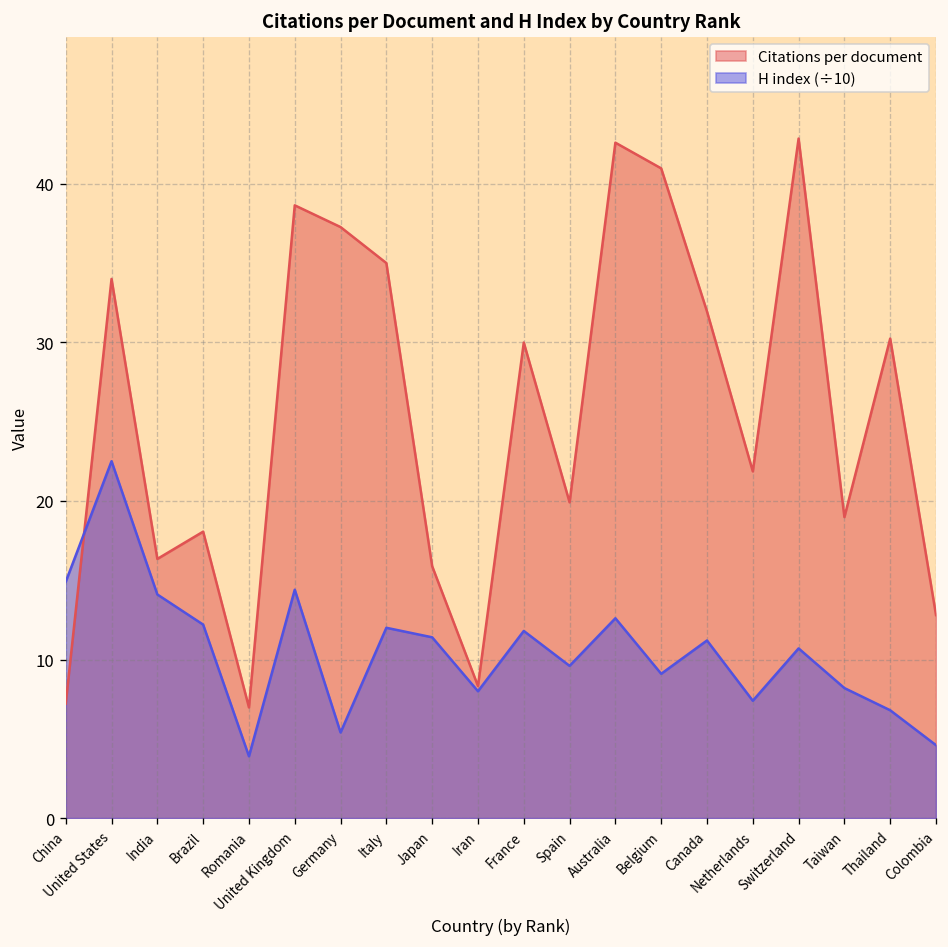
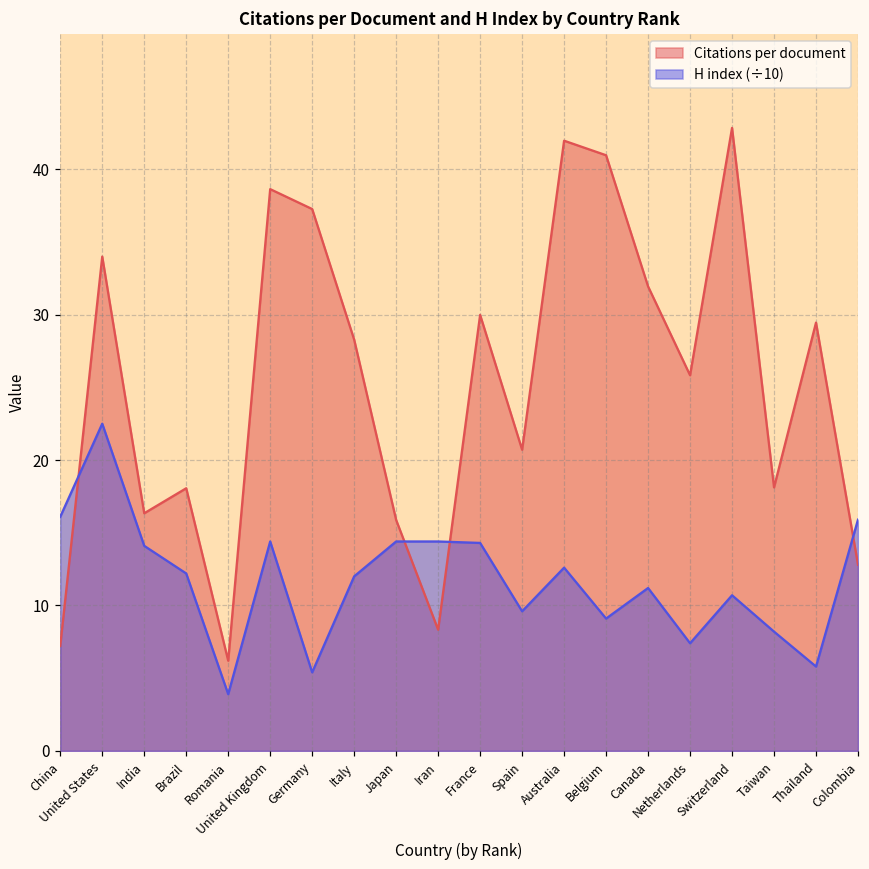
H index (÷10), China: 14.9 -> 16.1
Citations per document, Romania: 7.0 -> 6.2
Citations per document, Italy: 35.0 -> 28.3
H index (÷10), Japan: 11.4 -> 14.4
H index (÷10), Iran: 8.0 -> 14.4
H index (÷10), France: 11.8 -> 14.3
Citations per document, Spain: 19.9 -> 20.7
Citations per document, Australia: 42.6 -> 42.0
Citations per document, Netherlands: 21.9 -> 25.8
Citations per document, Taiwan: 19.0 -> 18.1
Citations per document, Thailand: 30.2 -> 29.5
H index (÷10), Thailand: 6.8 -> 5.8
H index (÷10), Colombia: 4.6 -> 15.9
